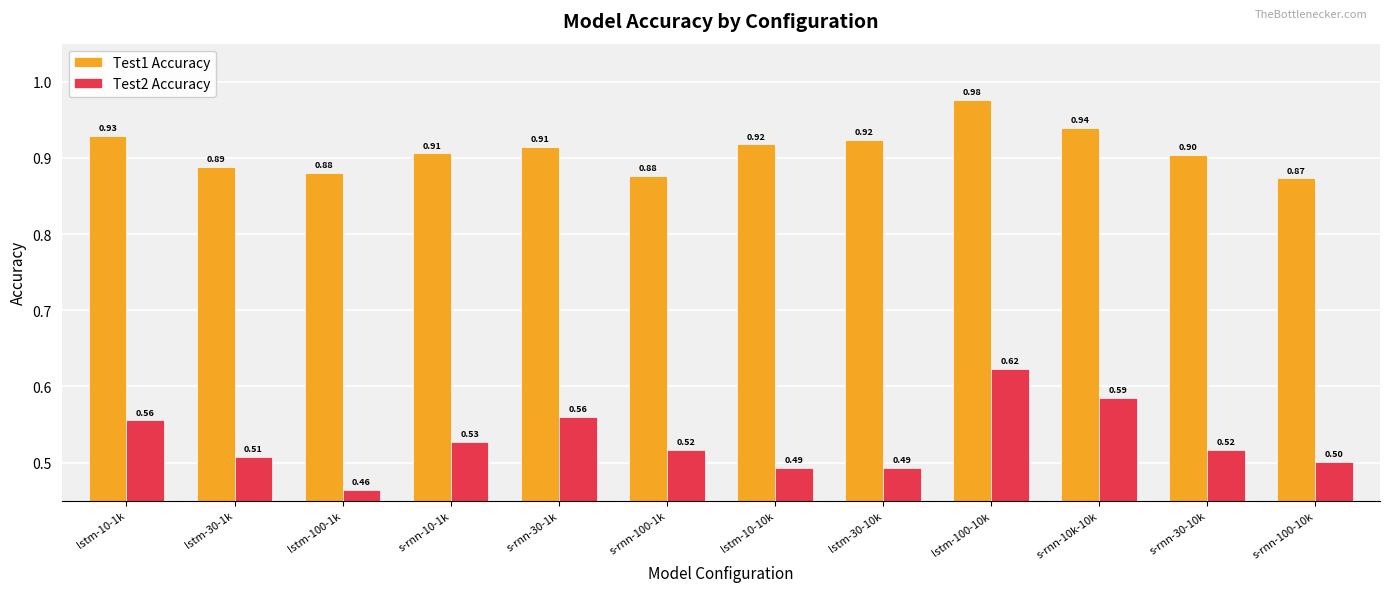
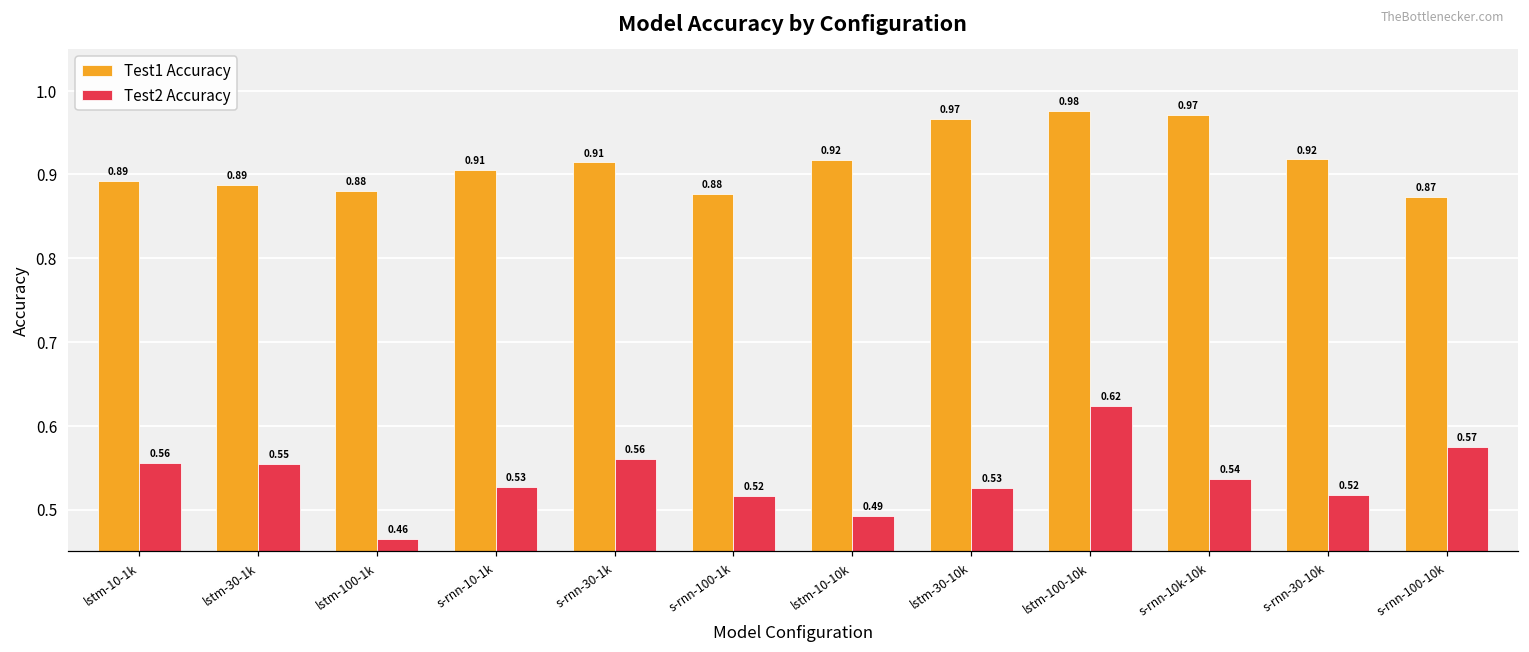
Test1 Accuracy, lstm-10-1k: 0.93 -> 0.89
Test2 Accuracy, lstm-30-1k: 0.51 -> 0.55
Test1 Accuracy, lstm-30-10k: 0.92 -> 0.97
Test2 Accuracy, lstm-30-10k: 0.49 -> 0.53
Test1 Accuracy, s-rnn-10k-10k: 0.94 -> 0.97
Test2 Accuracy, s-rnn-10k-10k: 0.59 -> 0.54
Test1 Accuracy, s-rnn-30-10k: 0.90 -> 0.92
Test2 Accuracy, s-rnn-100-10k: 0.50 -> 0.57
